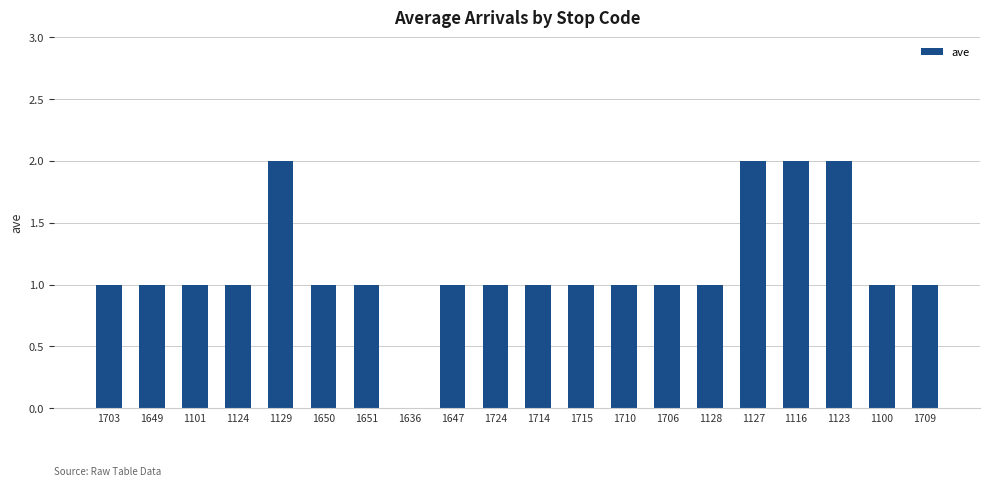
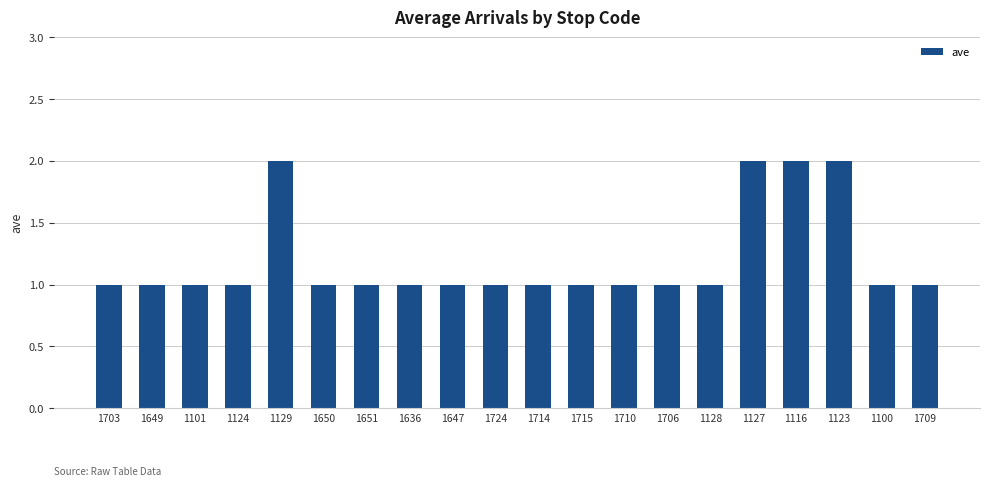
1636: 0 -> 1
